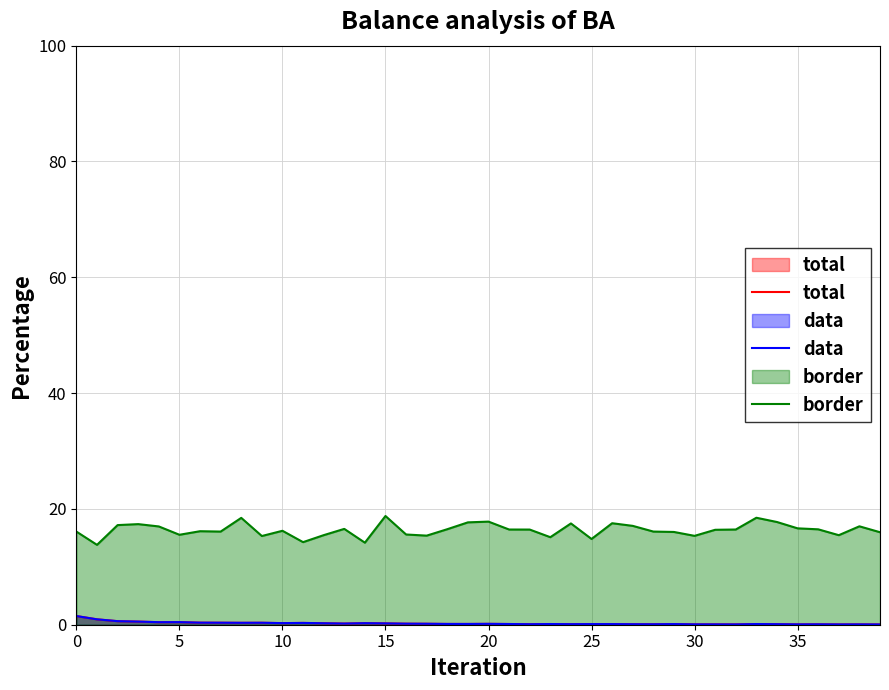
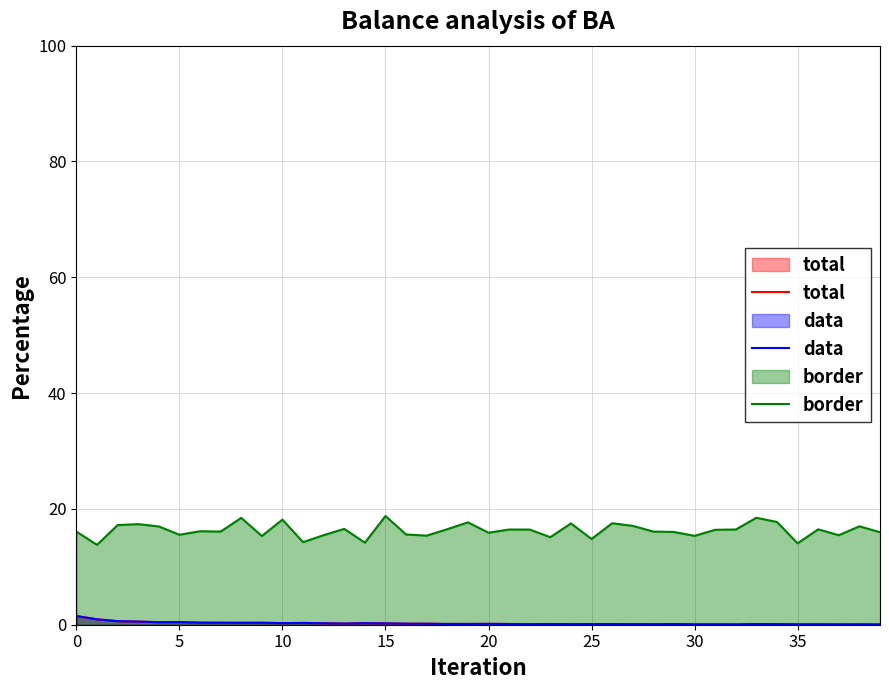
border, 10: 16 -> 18
border, 20: 18 -> 16
border, 35: 17 -> 14
